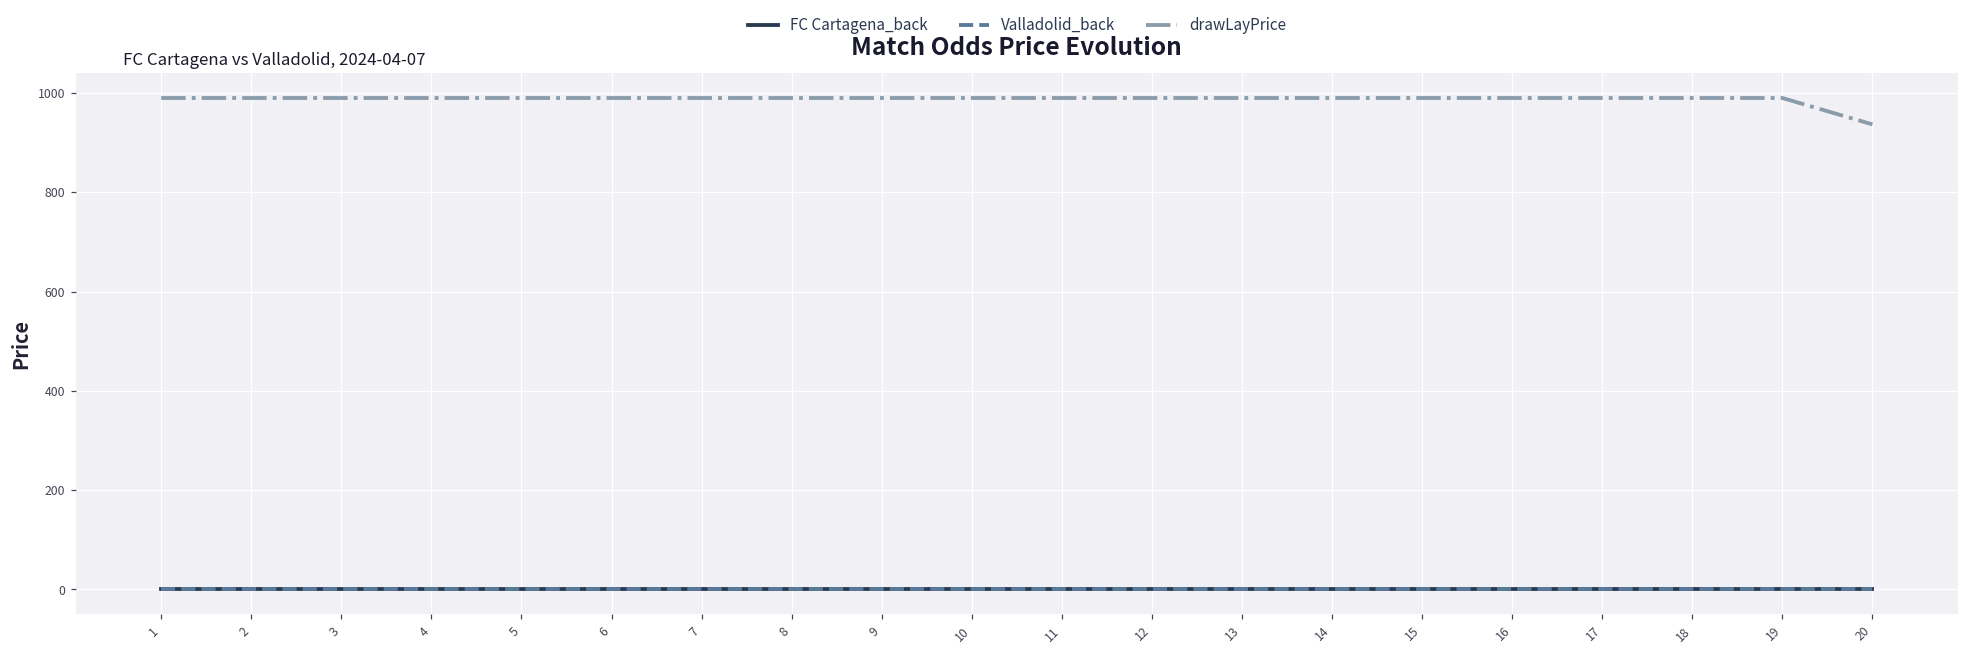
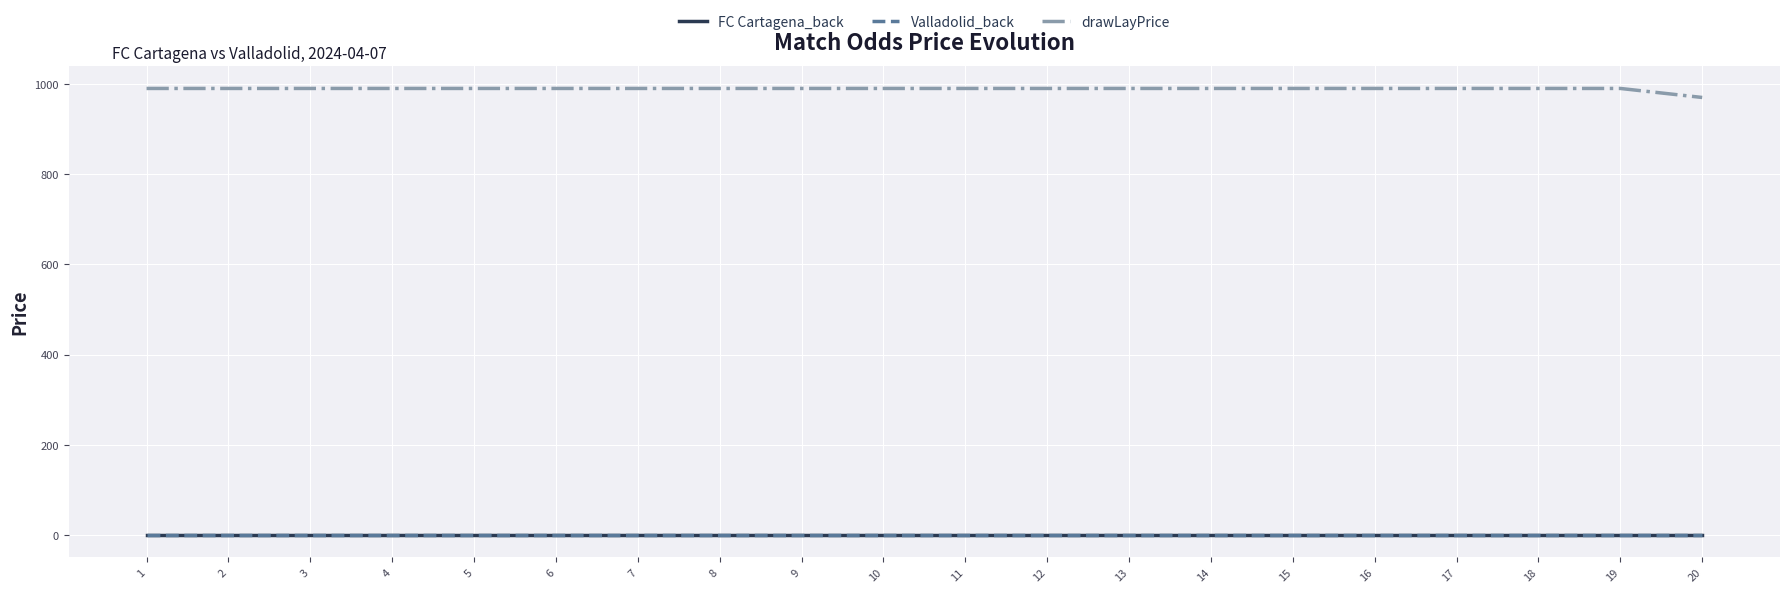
drawLayPrice, 20: 940 -> 970
